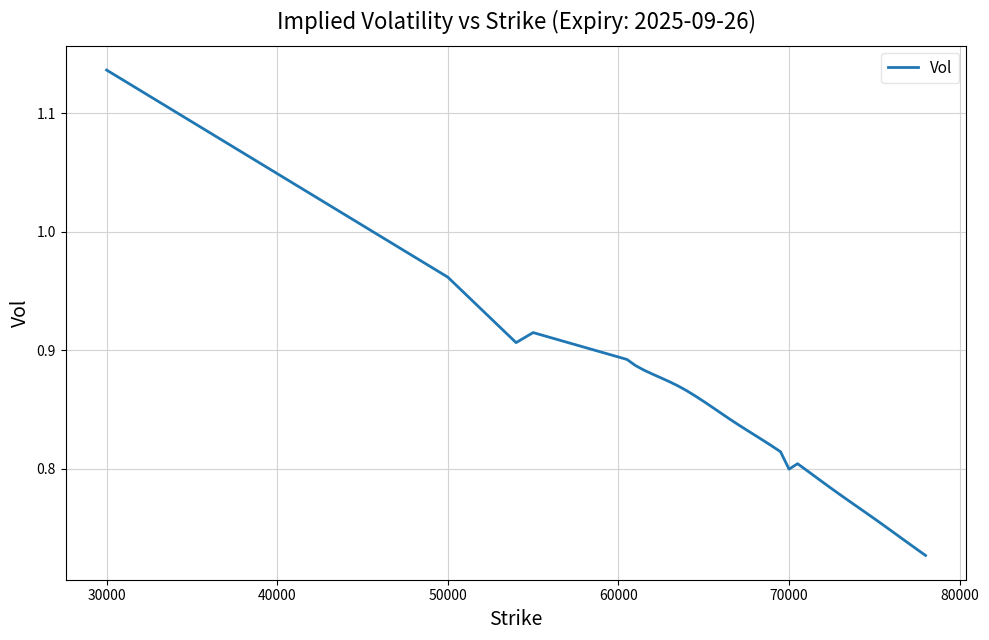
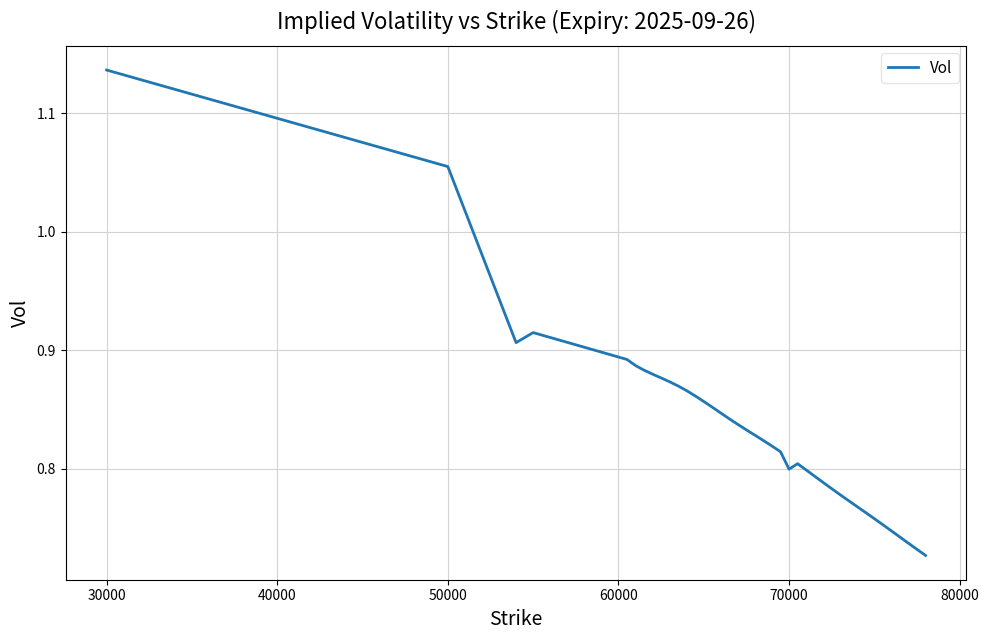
50000: 0.962 -> 1.055
